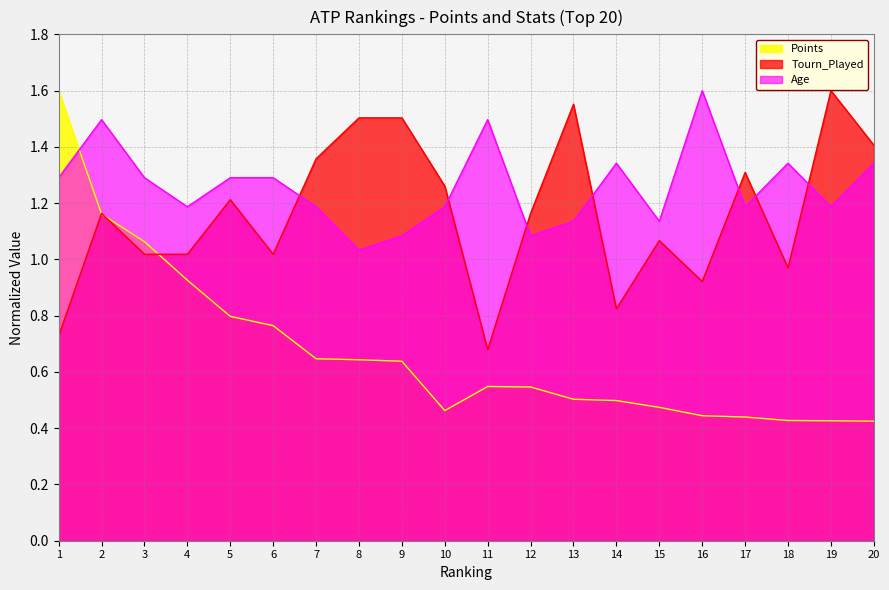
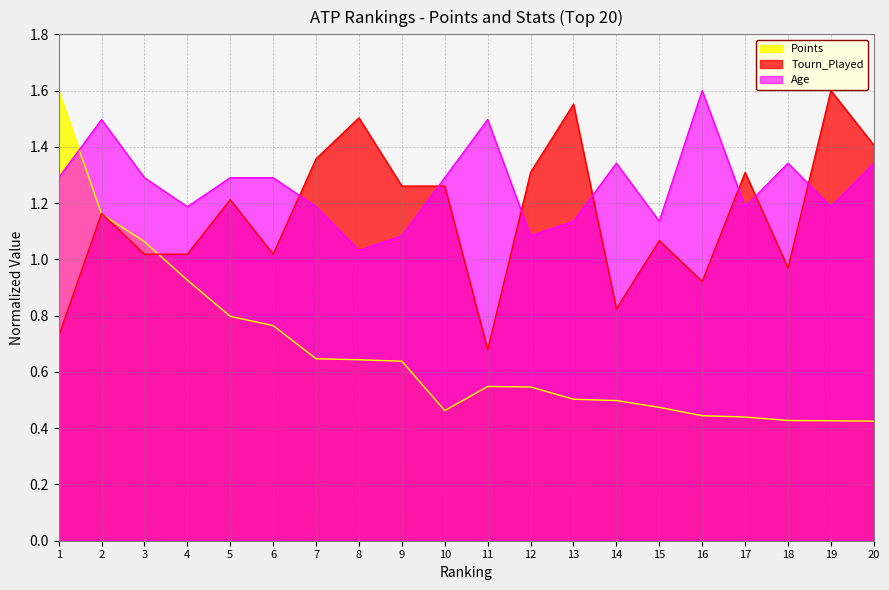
Tourn_Played, 9: 1.50 -> 1.26
Age, 10: 1.19 -> 1.29
Tourn_Played, 12: 1.16 -> 1.31
